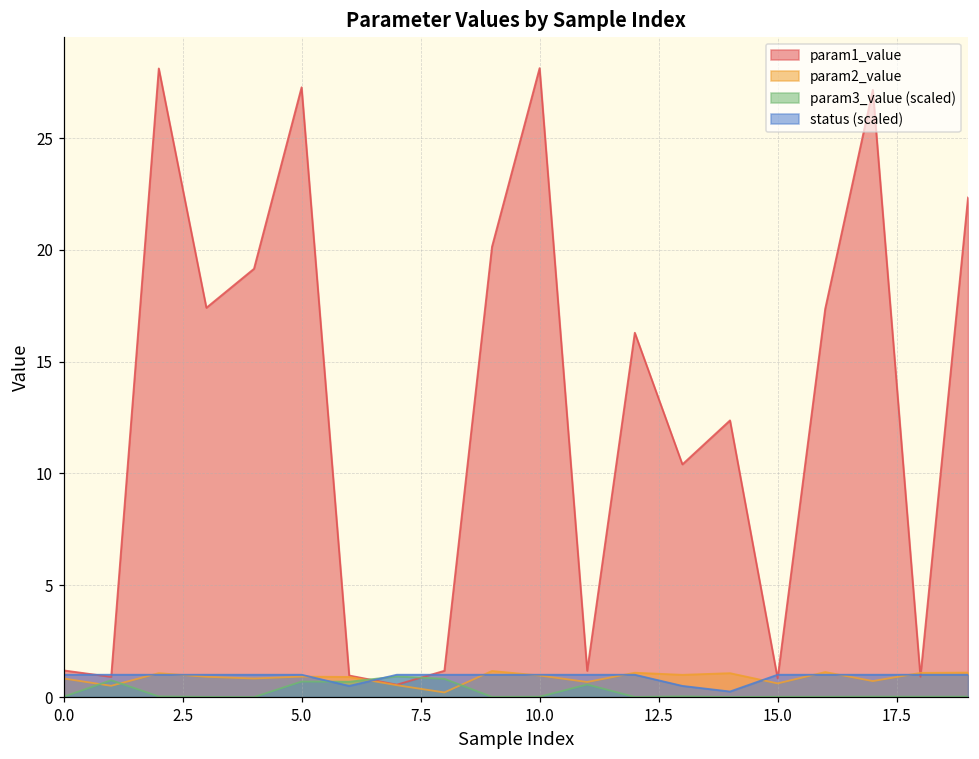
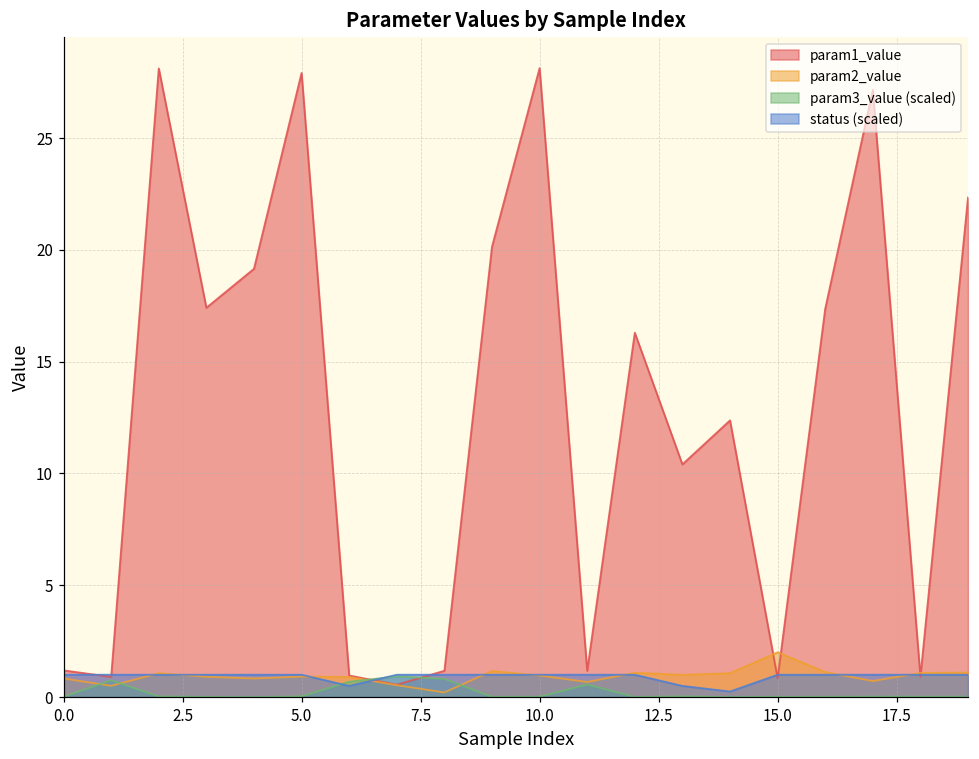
param1_value, 5.0: 27.3 -> 27.9
param3_value (scaled), 5.0: 0.7 -> 0.0
param2_value, 15.0: 0.6 -> 2.0
